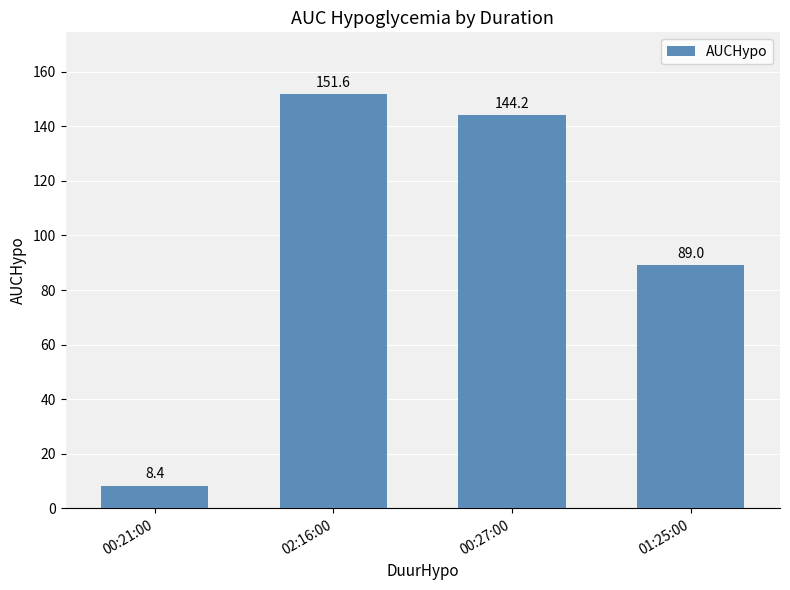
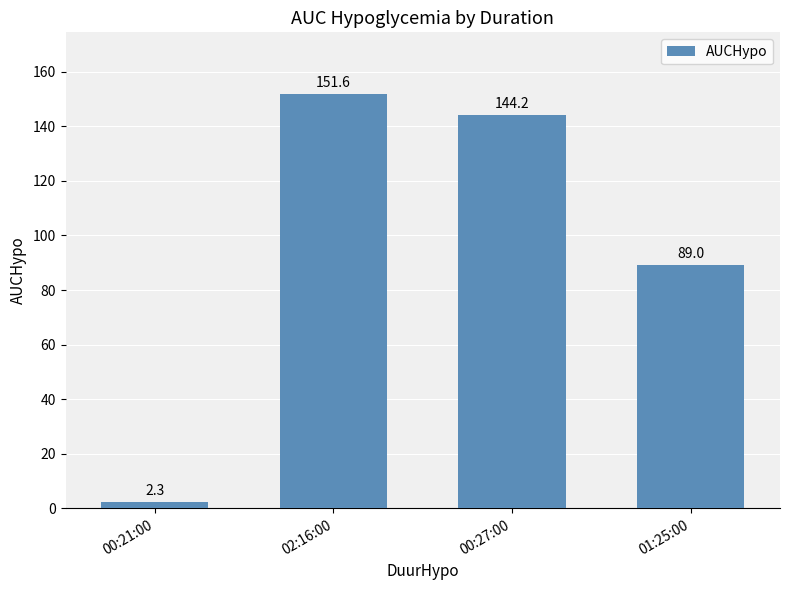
00:21:00: 8.4 -> 2.3
